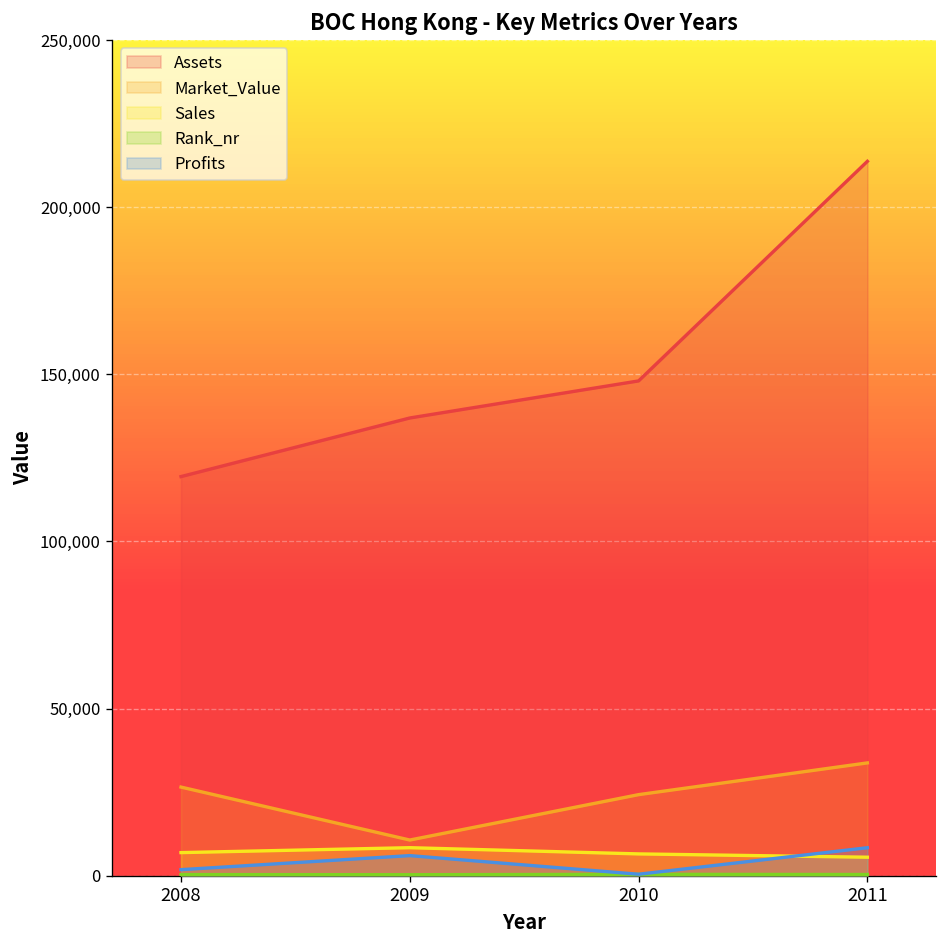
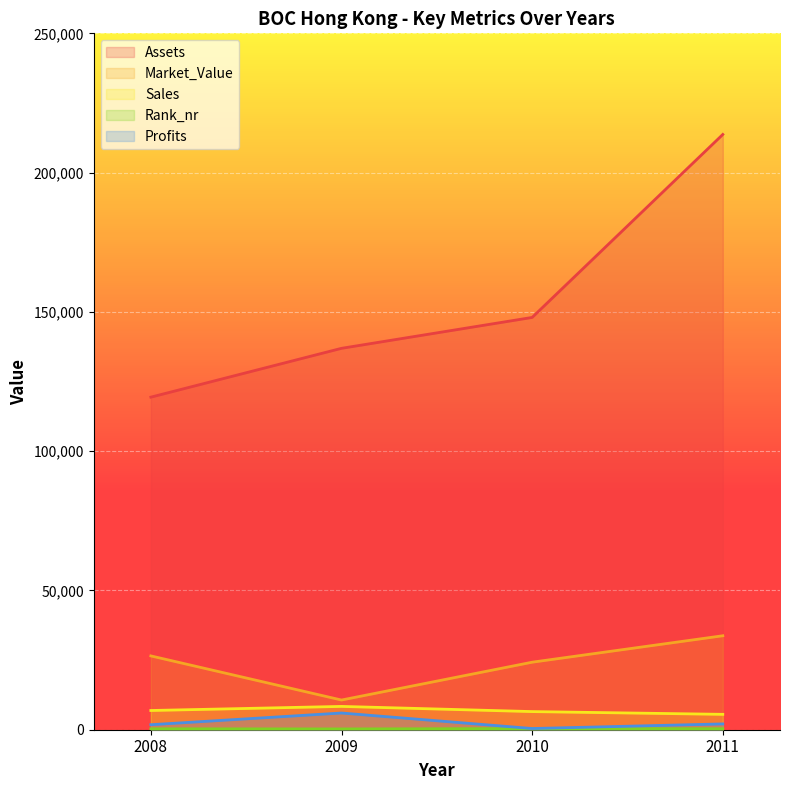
Profits, 2011: 8,000 -> 2,000
